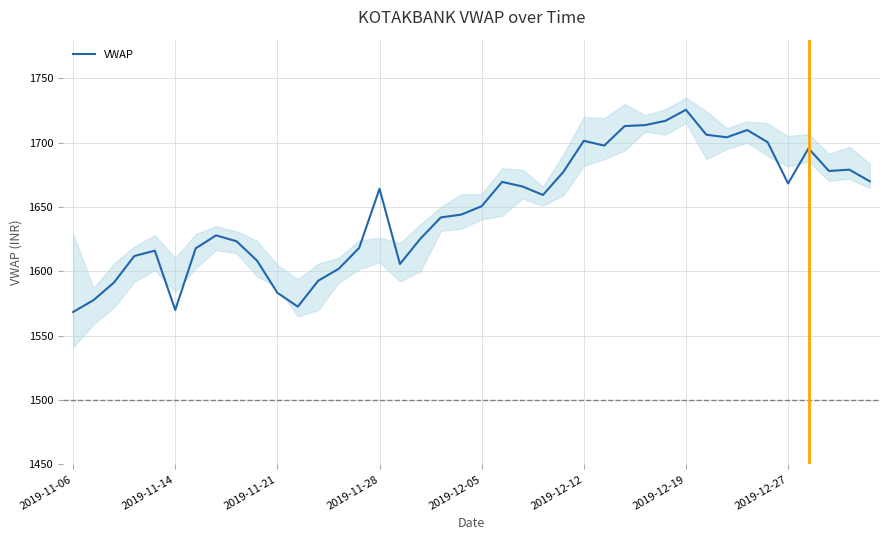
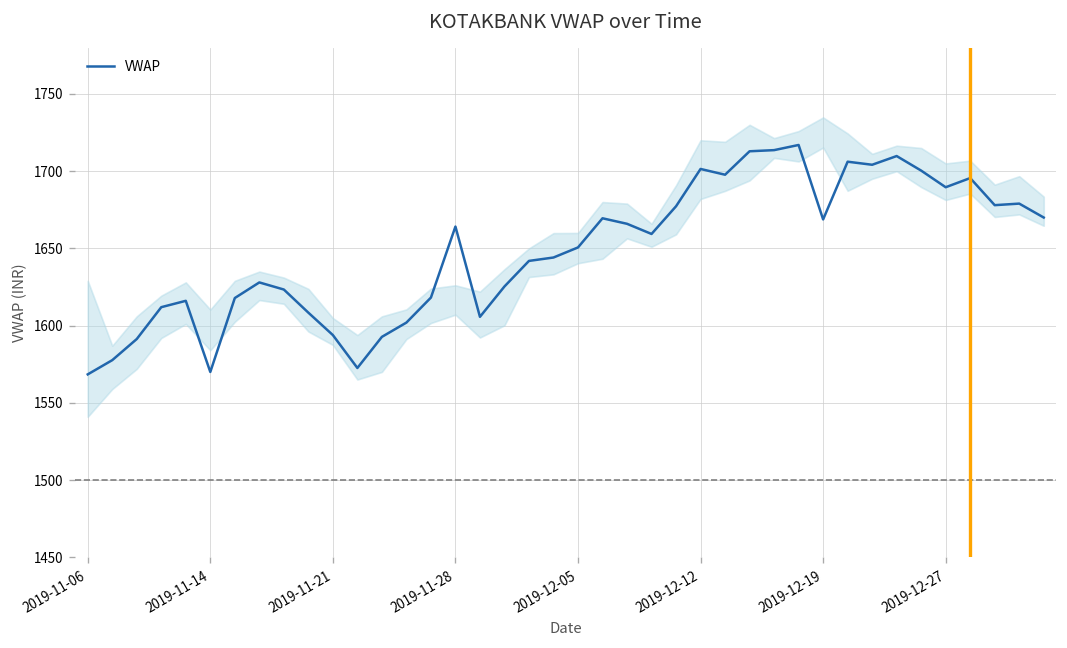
VWAP, 2019-11-21: 1583 -> 1594
VWAP, 2019-12-19: 1726 -> 1669
VWAP, 2019-12-27: 1668 -> 1690
